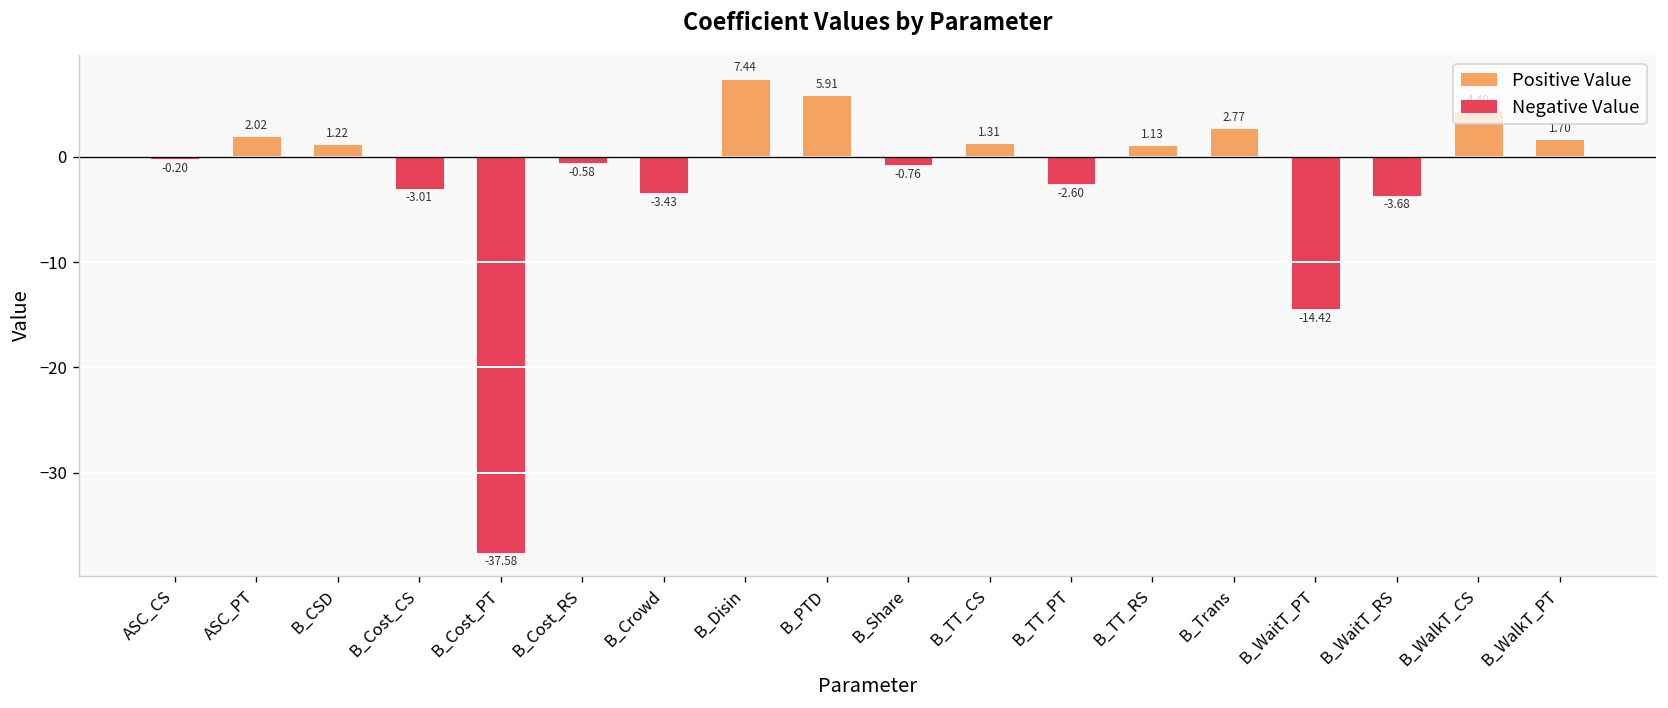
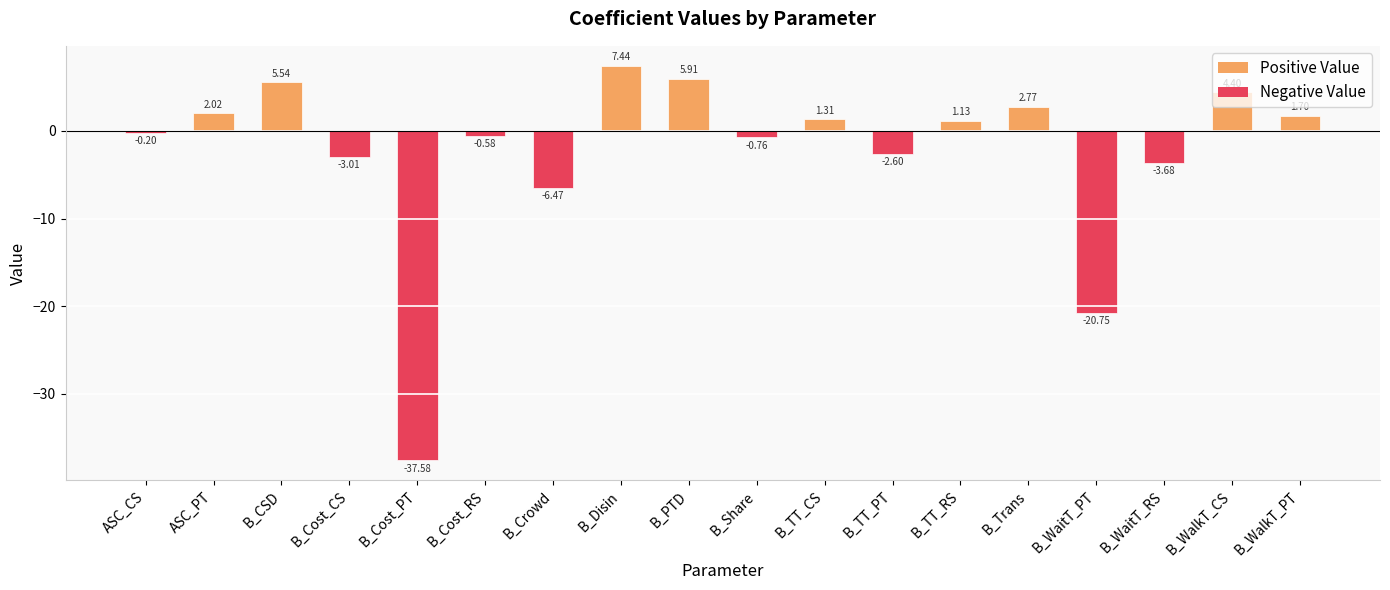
B_CSD: 1.22 -> 5.54
B_Crowd: -3.43 -> -6.47
B_WaitT_PT: -14.42 -> -20.75
